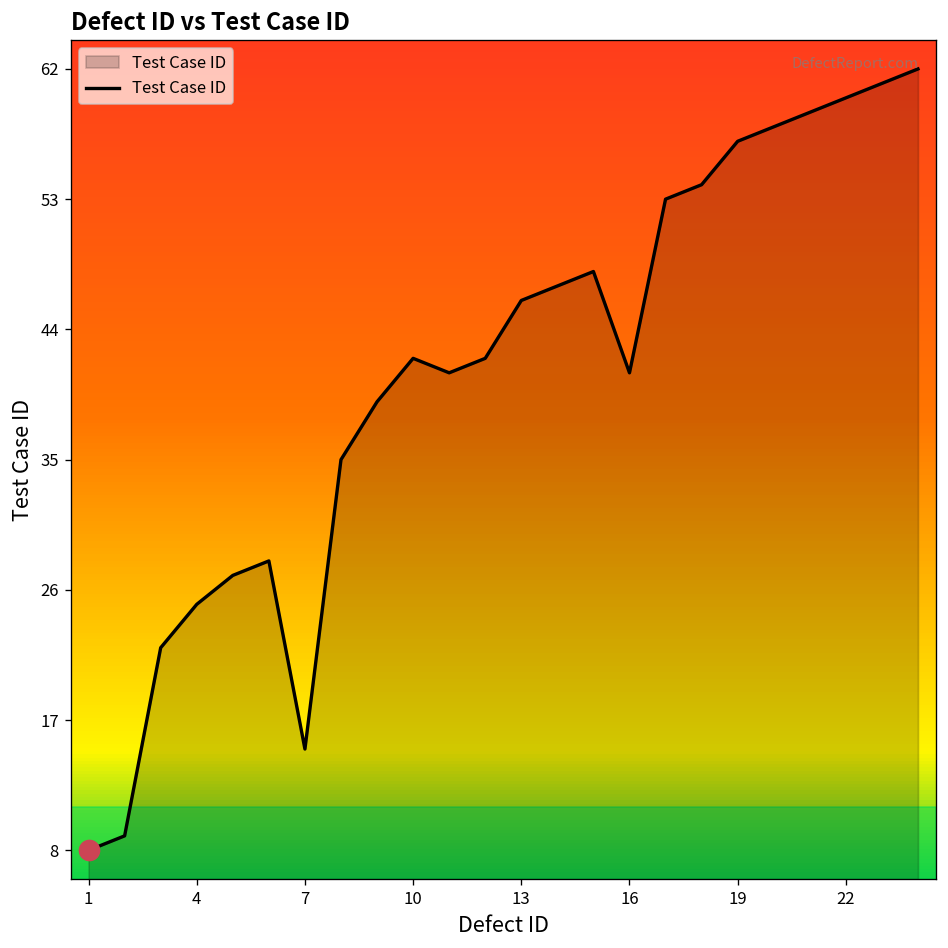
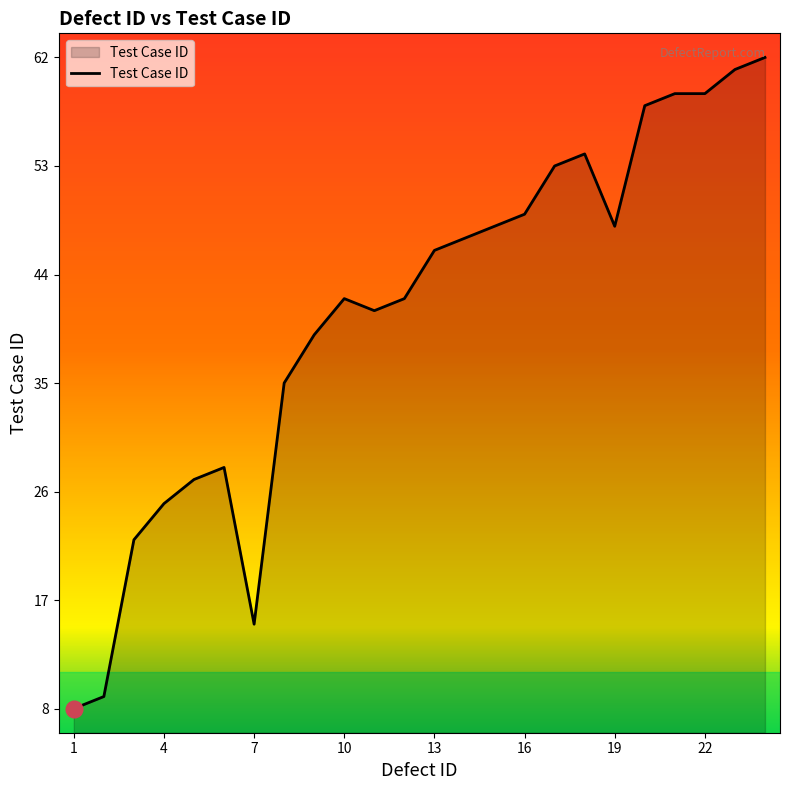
Test Case ID, 16: 41 -> 49
Test Case ID, 19: 57 -> 48
Test Case ID, 22: 60 -> 59
